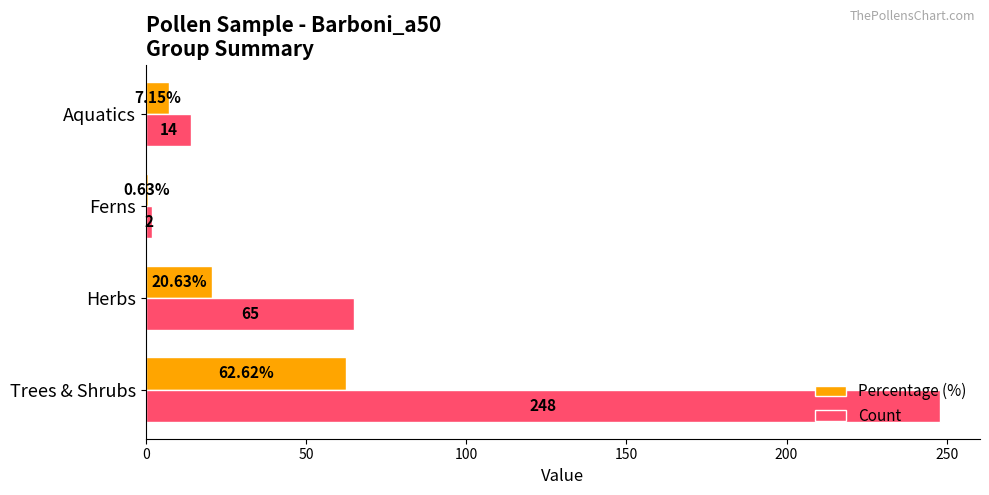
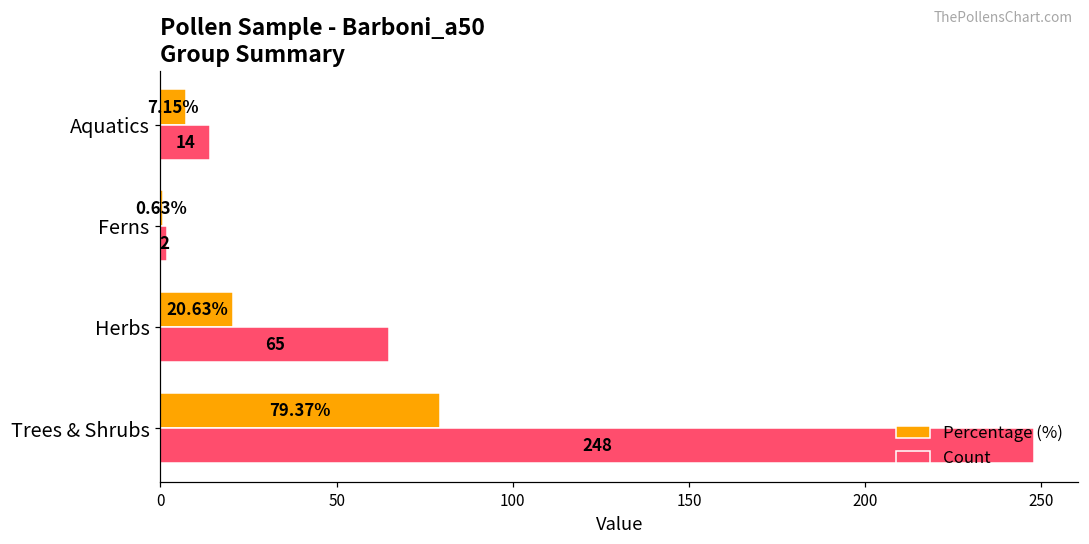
Percentage (%), Trees & Shrubs: 62.62% -> 79.37%
